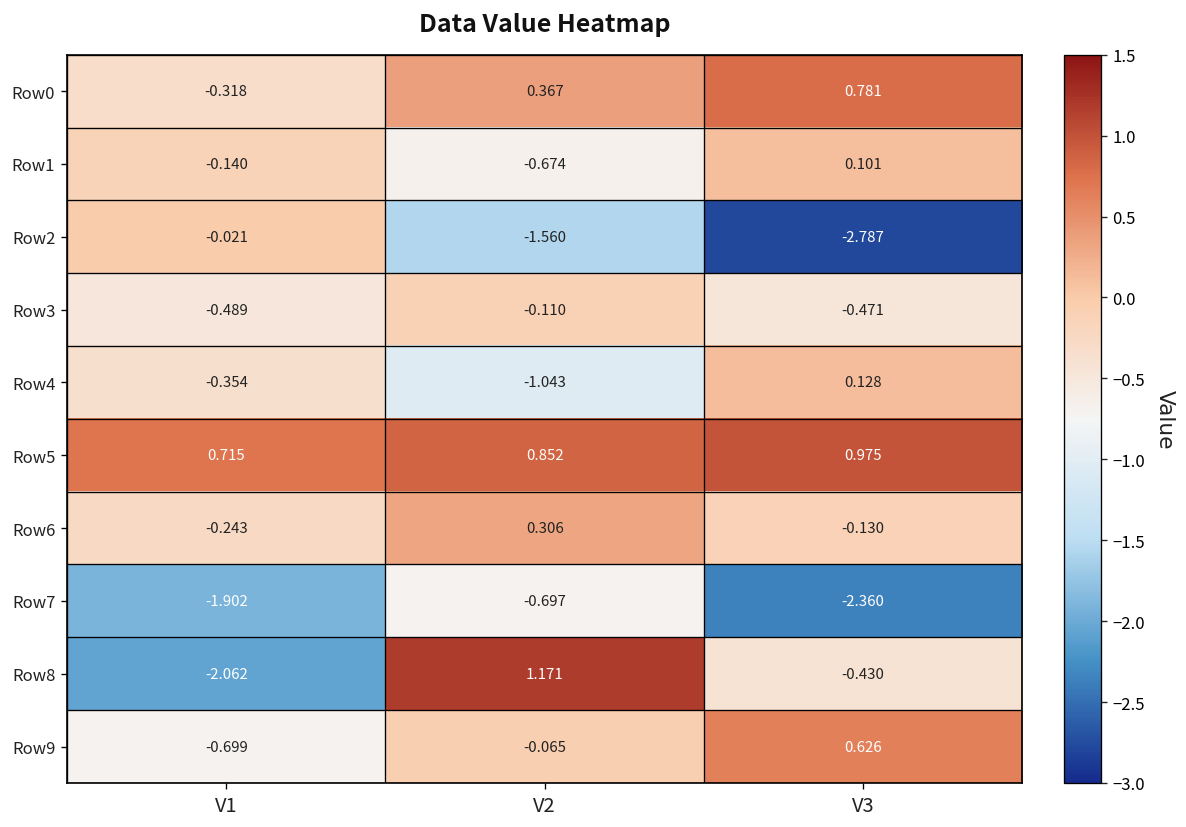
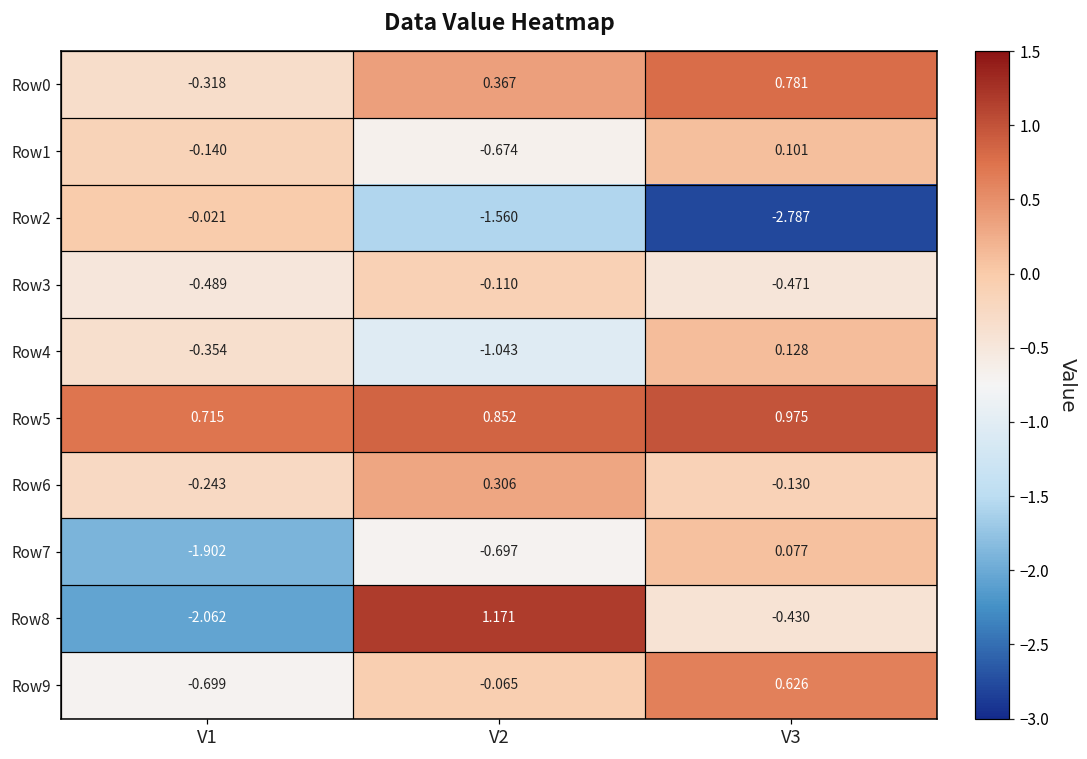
Row7, V3: -2.360 -> 0.077
